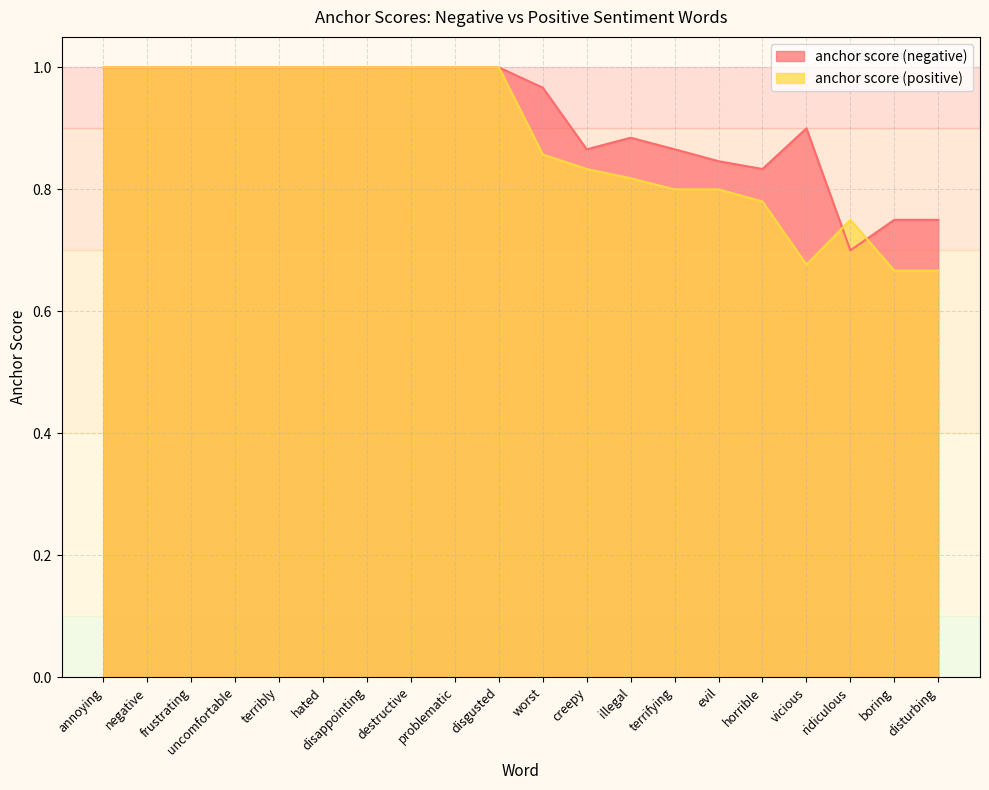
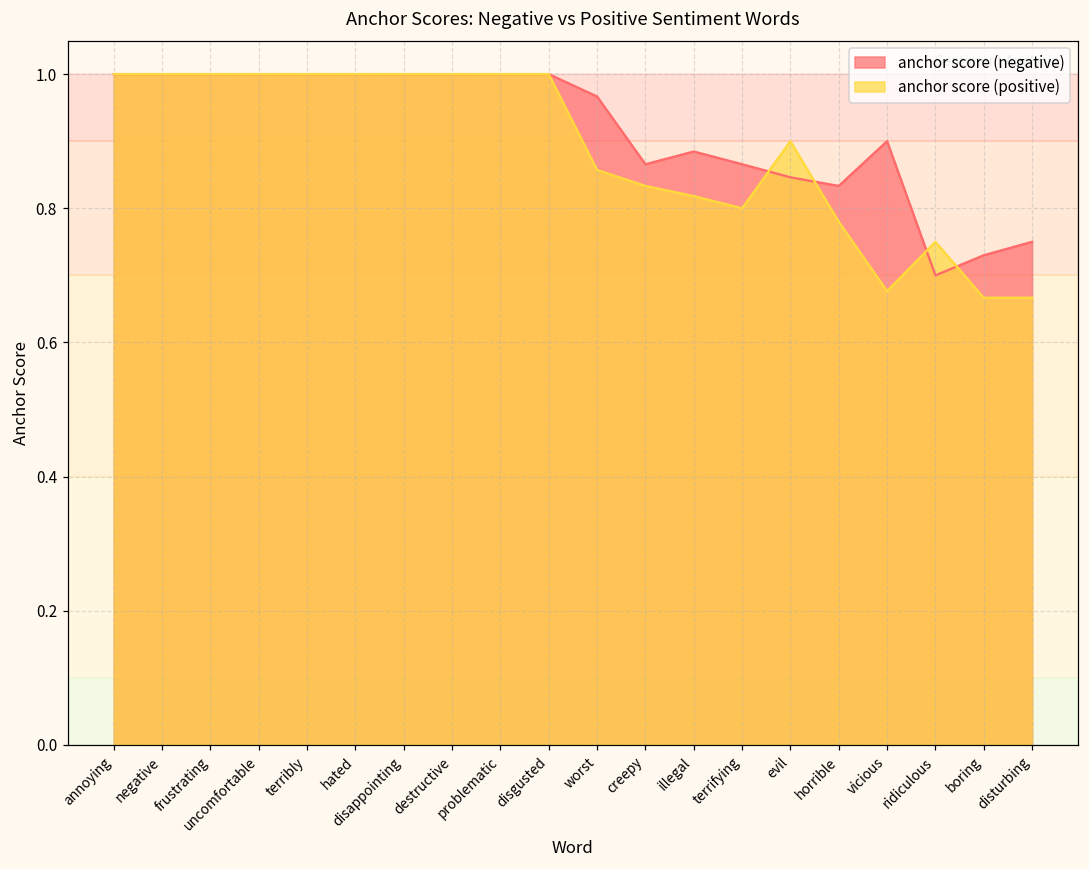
anchor score (positive), evil: 0.8 -> 0.9
anchor score (negative), boring: 0.75 -> 0.73
